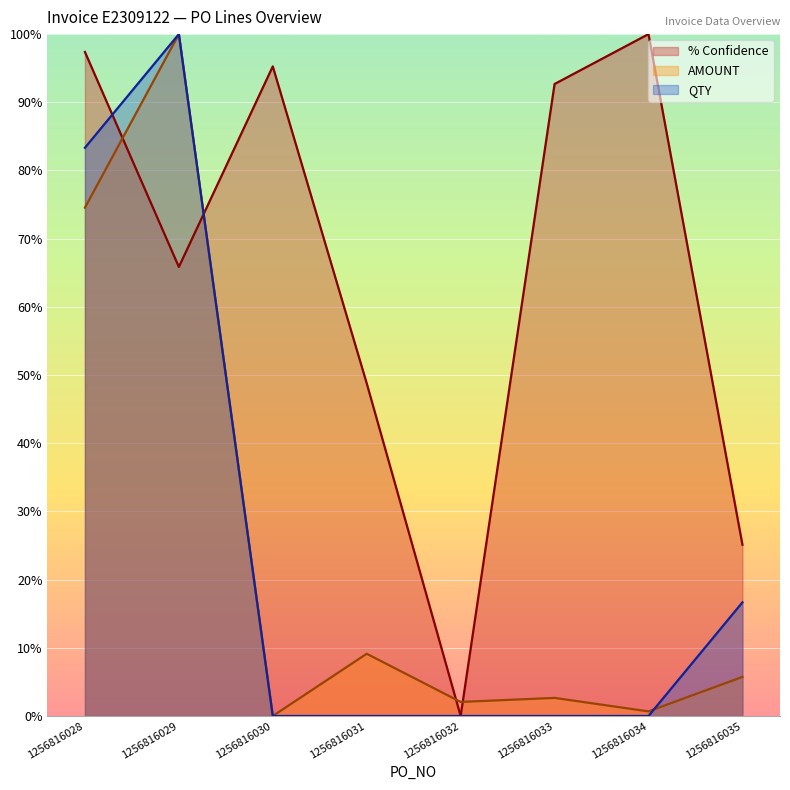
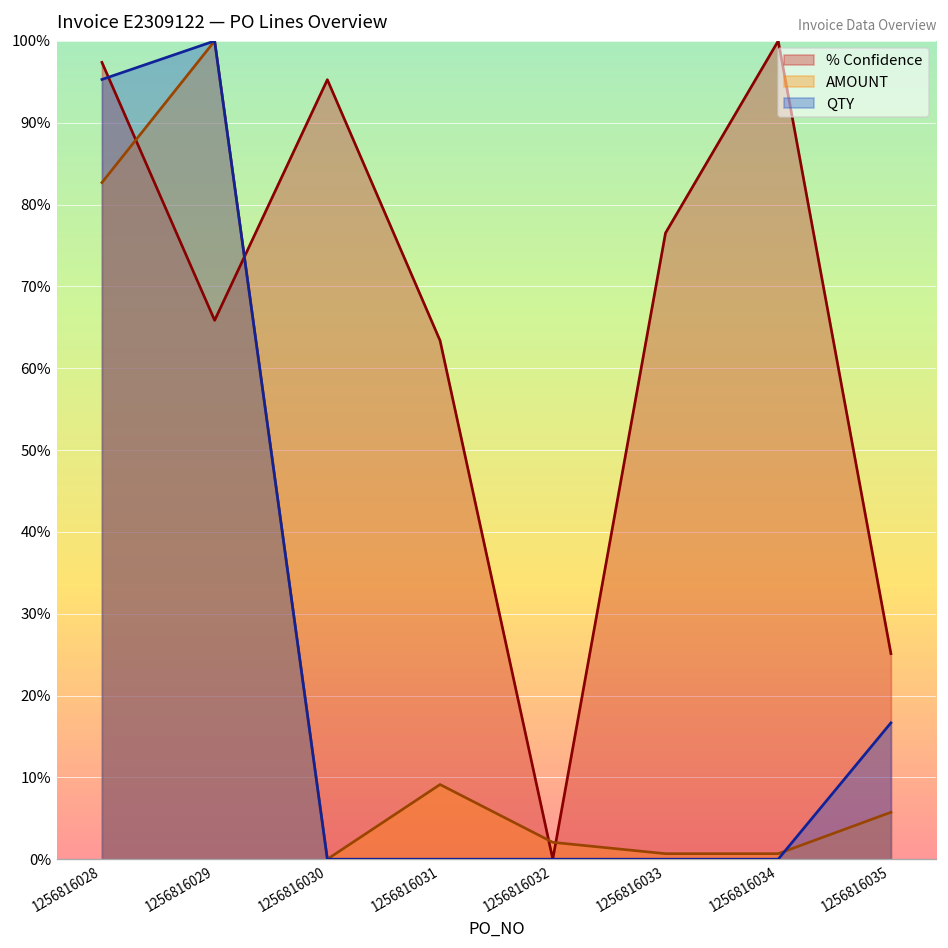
AMOUNT, 1256816028: 75% -> 83%
QTY, 1256816028: 83% -> 95%
% Confidence, 1256816031: 49% -> 63%
% Confidence, 1256816033: 93% -> 77%
AMOUNT, 1256816033: 3% -> 1%
